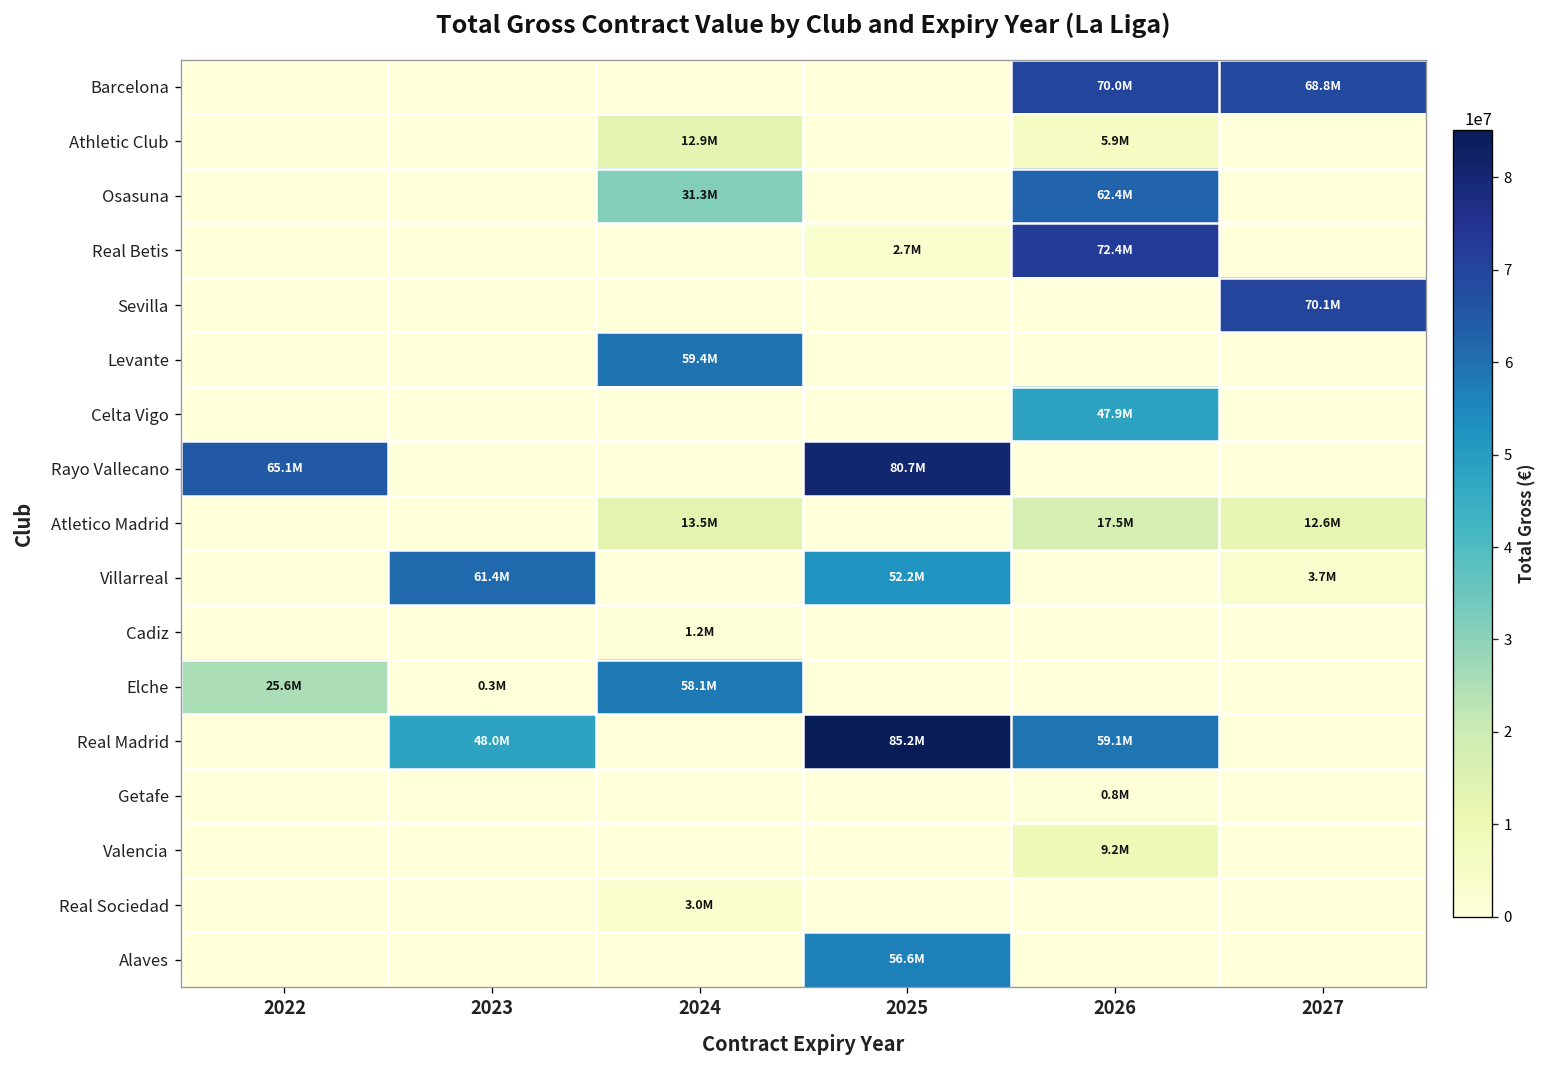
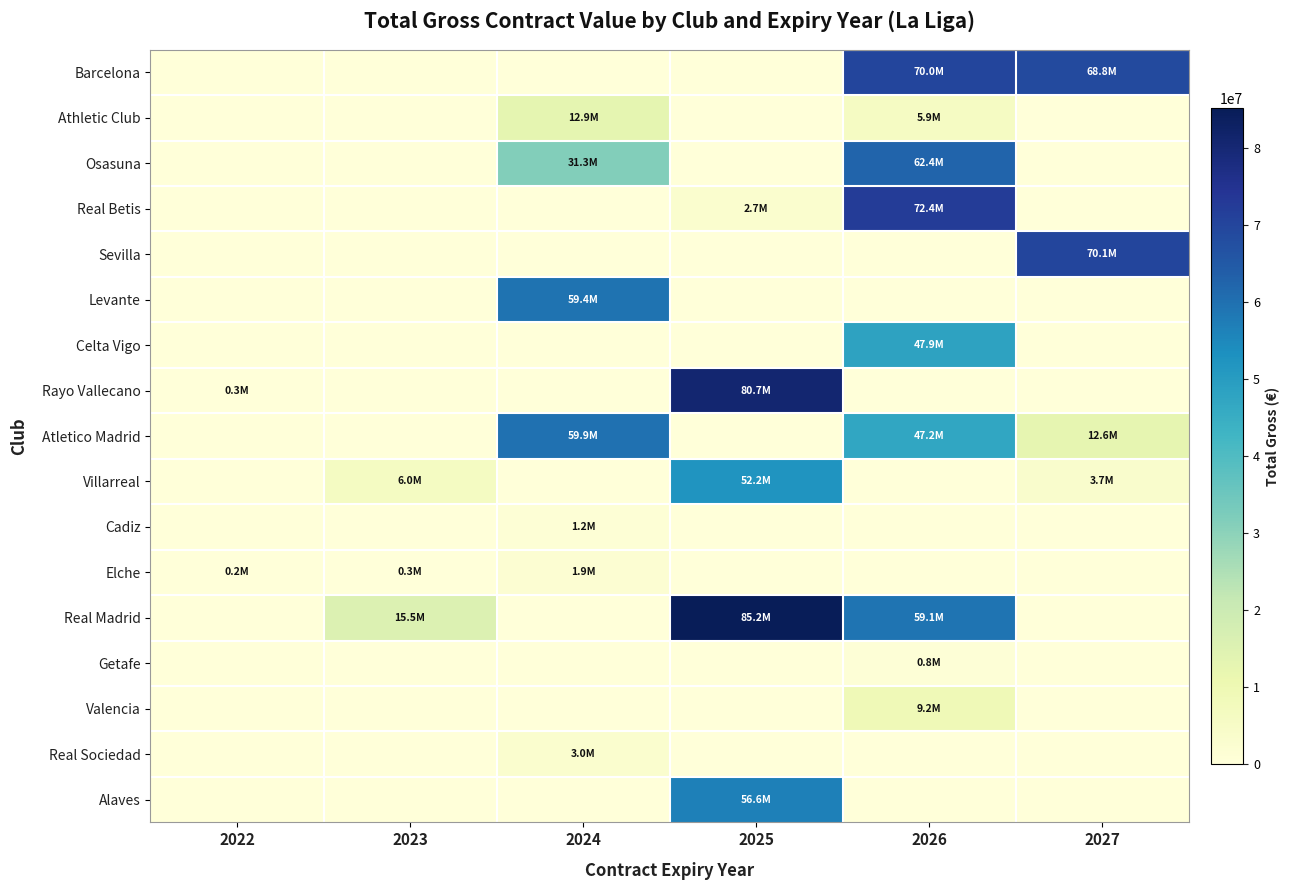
Rayo Vallecano, 2022: 65.1M -> 0.3M
Atletico Madrid, 2024: 13.5M -> 59.9M
Atletico Madrid, 2026: 17.5M -> 47.2M
Villarreal, 2023: 61.4M -> 6.0M
Elche, 2022: 25.6M -> 0.2M
Elche, 2024: 58.1M -> 1.9M
Real Madrid, 2023: 48.0M -> 15.5M
